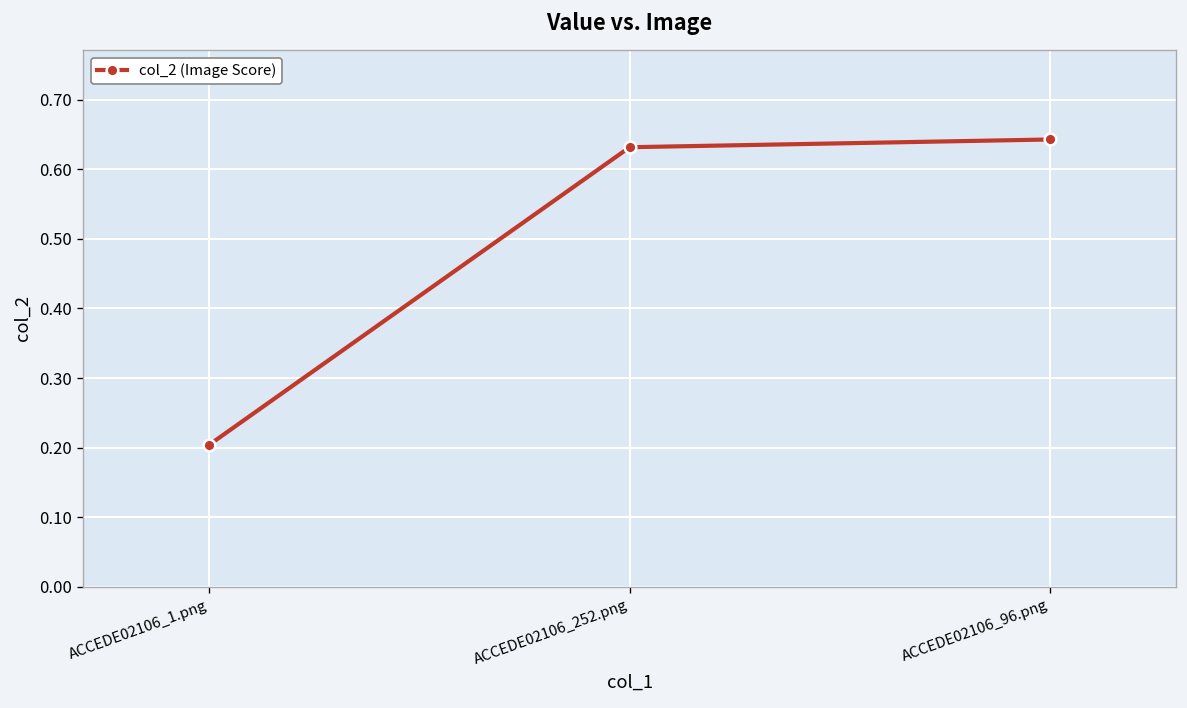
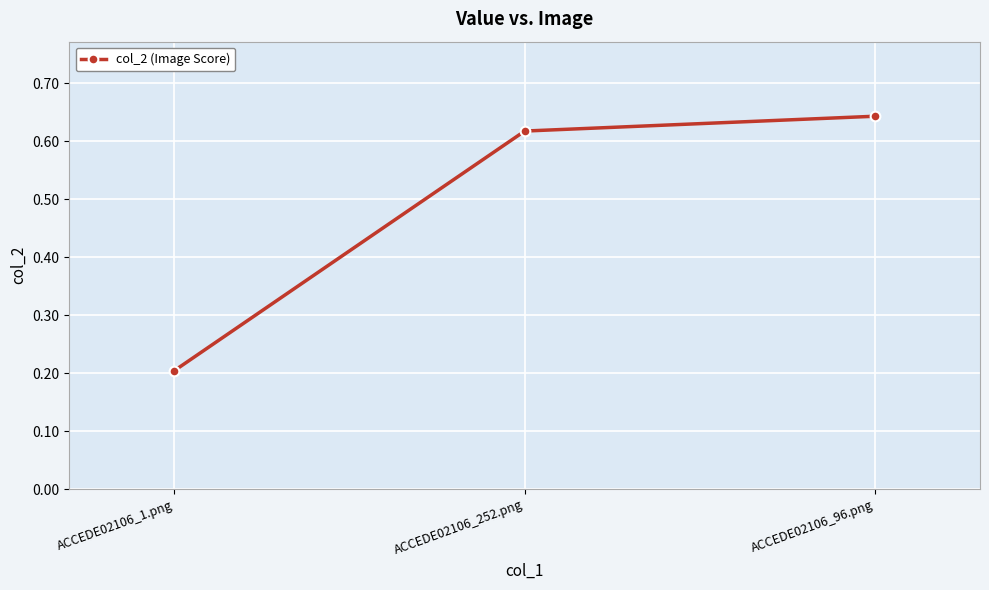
ACCEDE02106_252.png: 0.63 -> 0.62
